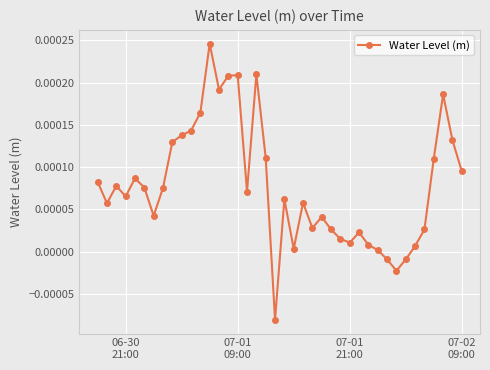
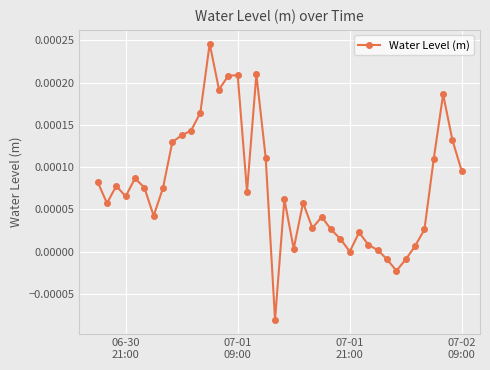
07-01 21:00: 0.00001 -> 0.00000
